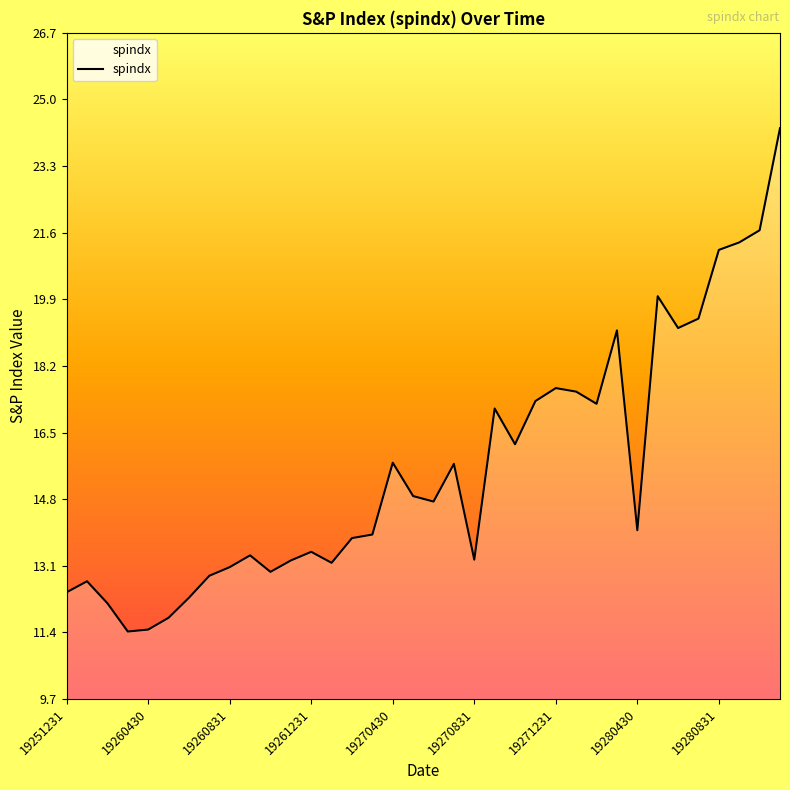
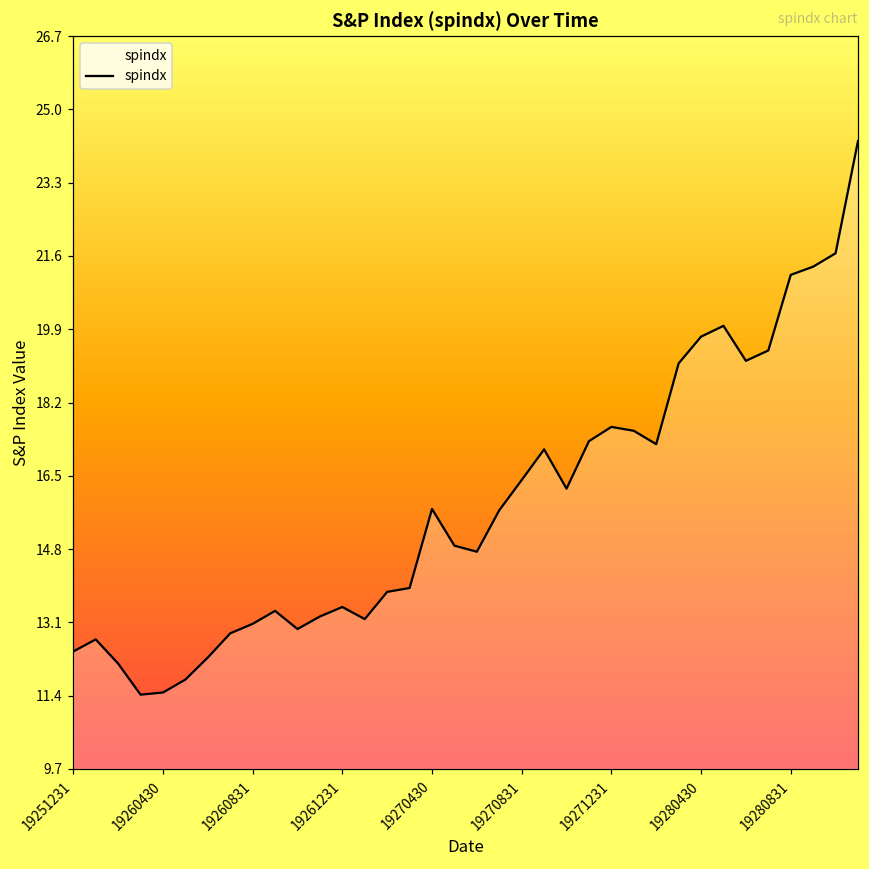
19270831: 13.3 -> 16.4
19280430: 14.0 -> 19.8
